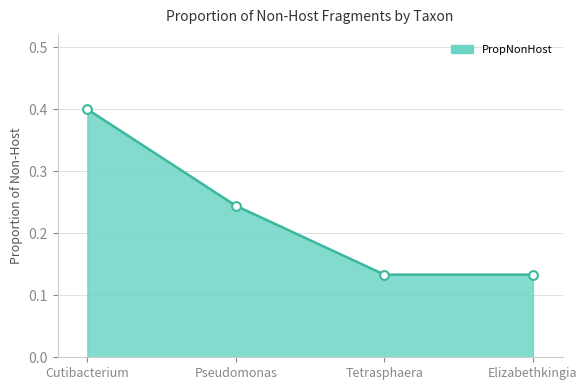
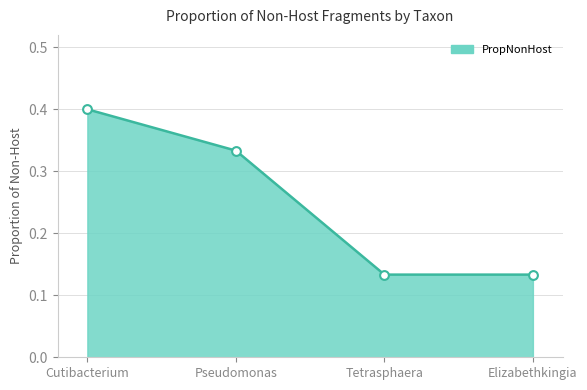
Pseudomonas: 0.24 -> 0.33
